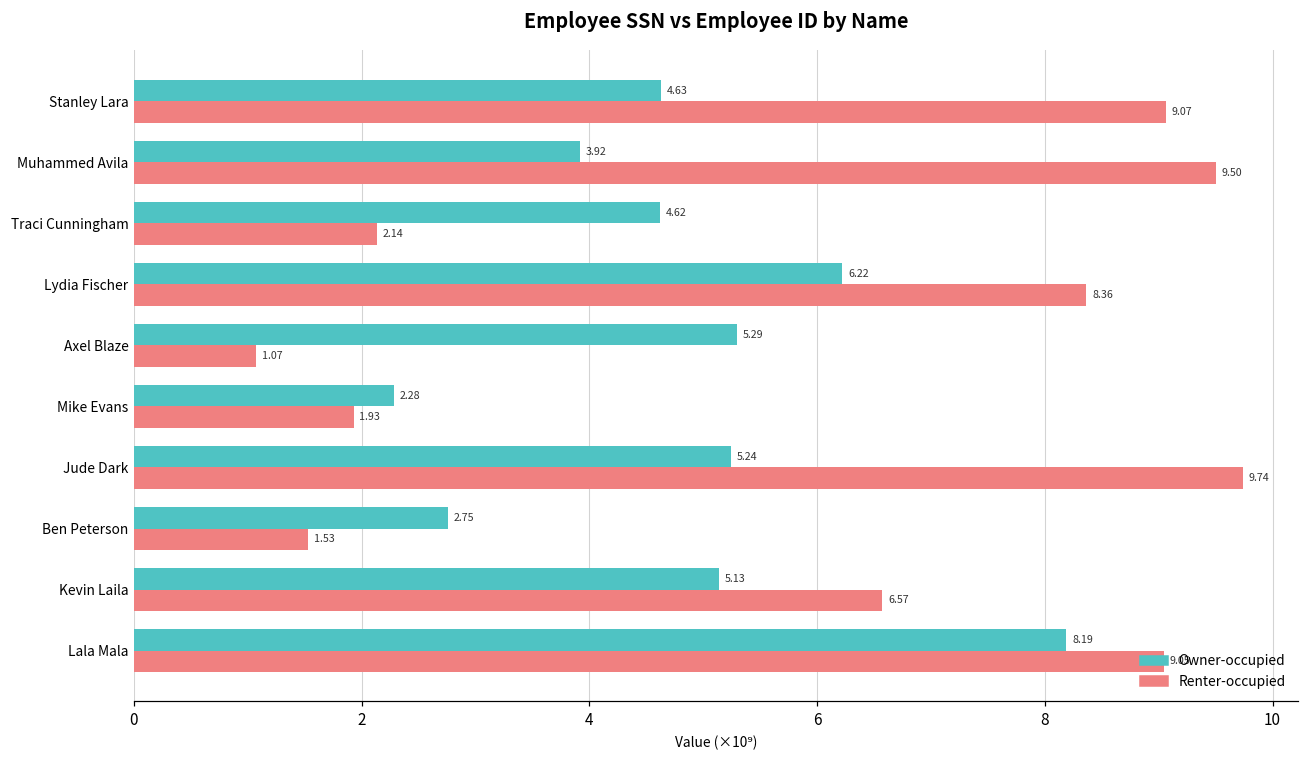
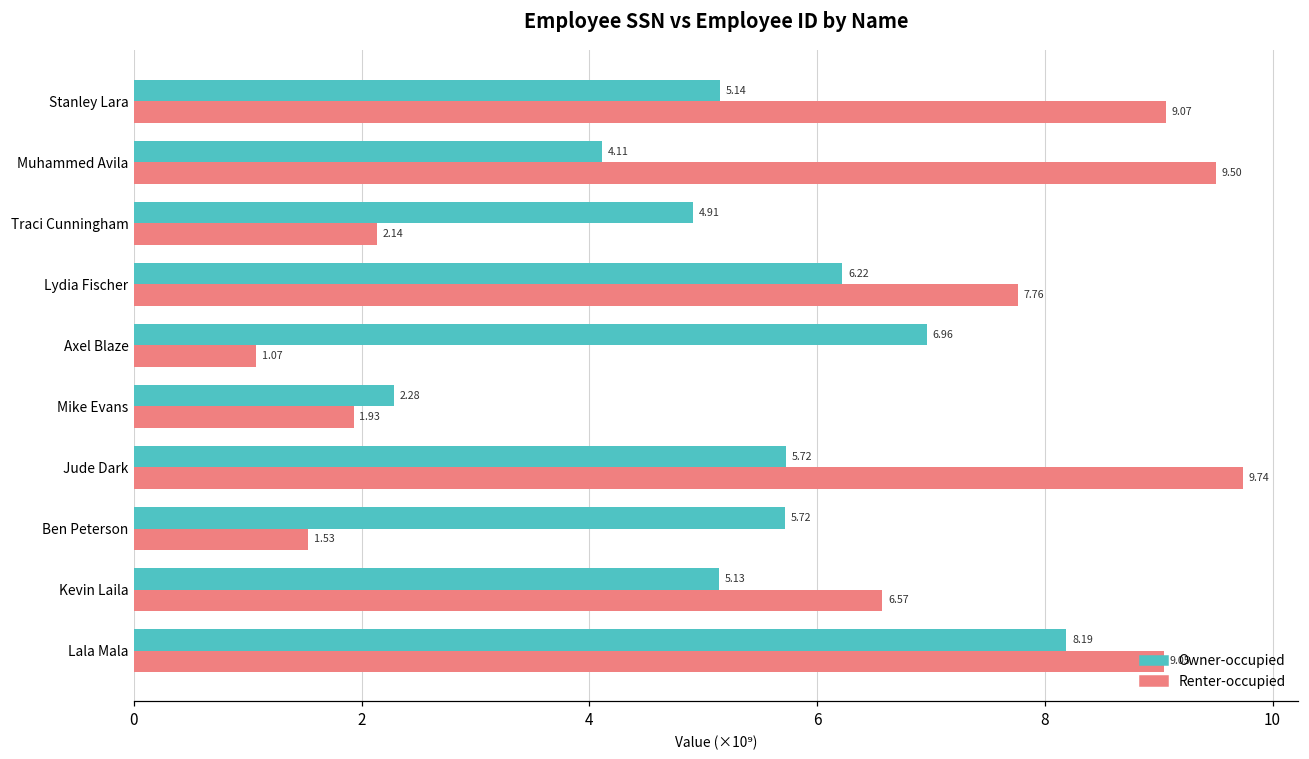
Owner-occupied, Stanley Lara: 4.63 -> 5.14
Owner-occupied, Muhammed Avila: 3.92 -> 4.11
Owner-occupied, Traci Cunningham: 4.62 -> 4.91
Renter-occupied, Lydia Fischer: 8.36 -> 7.76
Owner-occupied, Axel Blaze: 5.29 -> 6.96
Owner-occupied, Jude Dark: 5.24 -> 5.72
Owner-occupied, Ben Peterson: 2.75 -> 5.72
